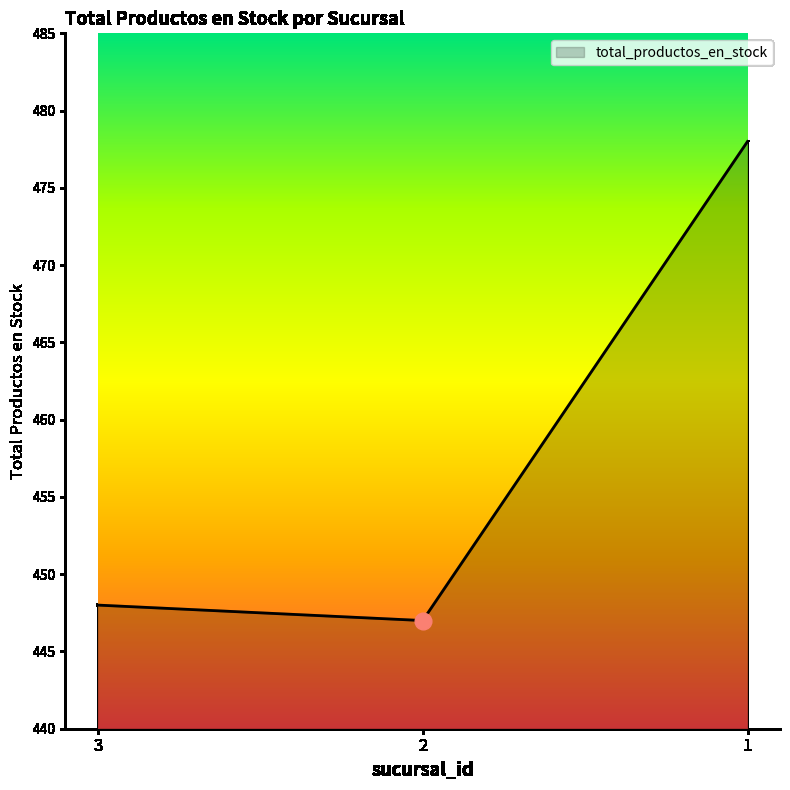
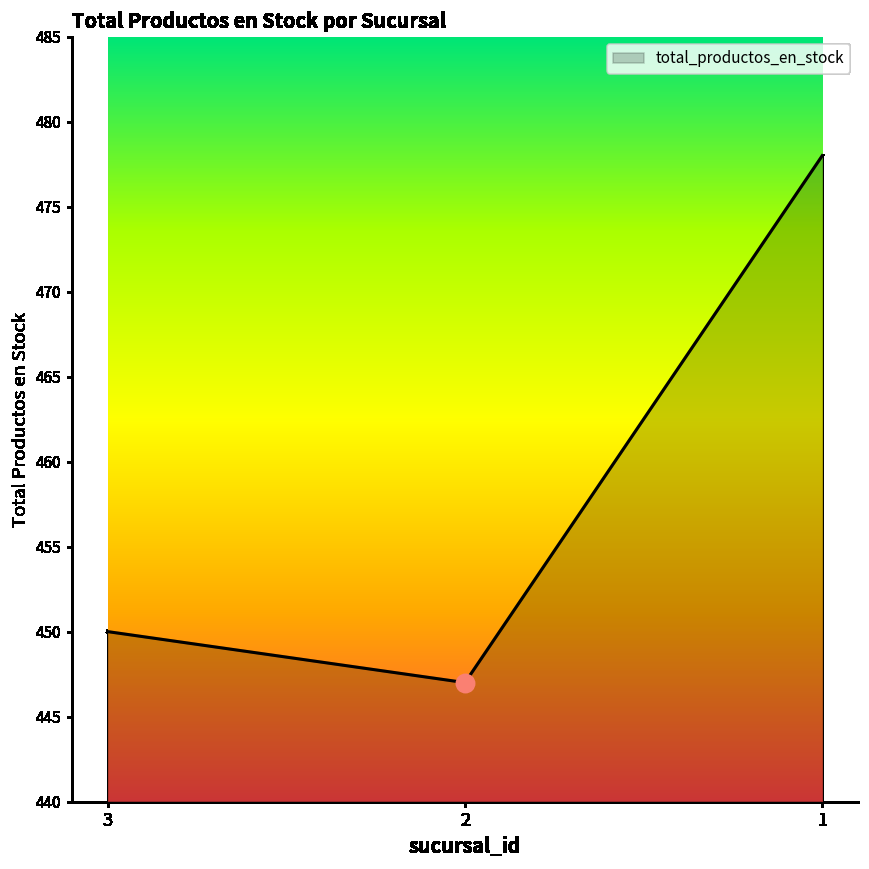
total_productos_en_stock, 3: 448 -> 450
